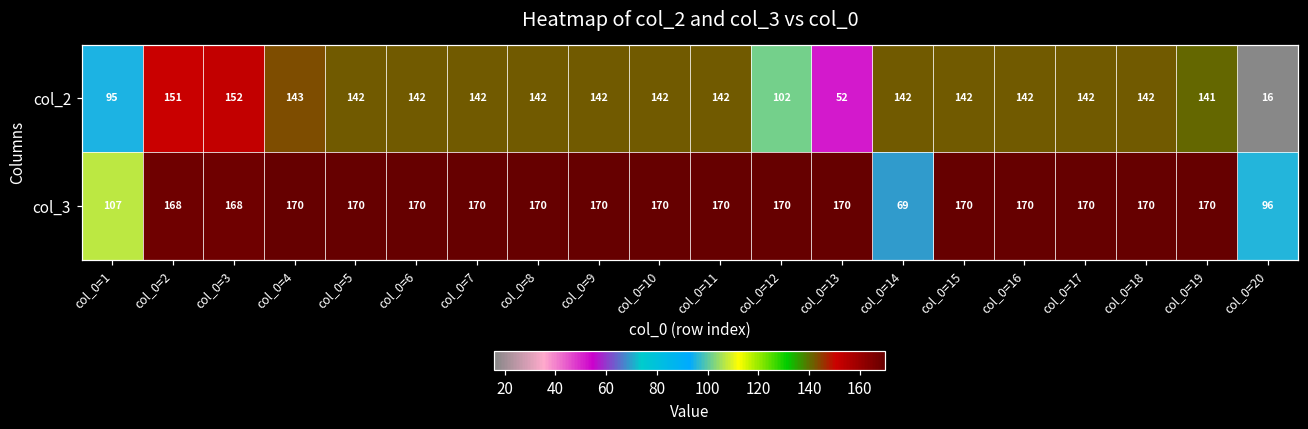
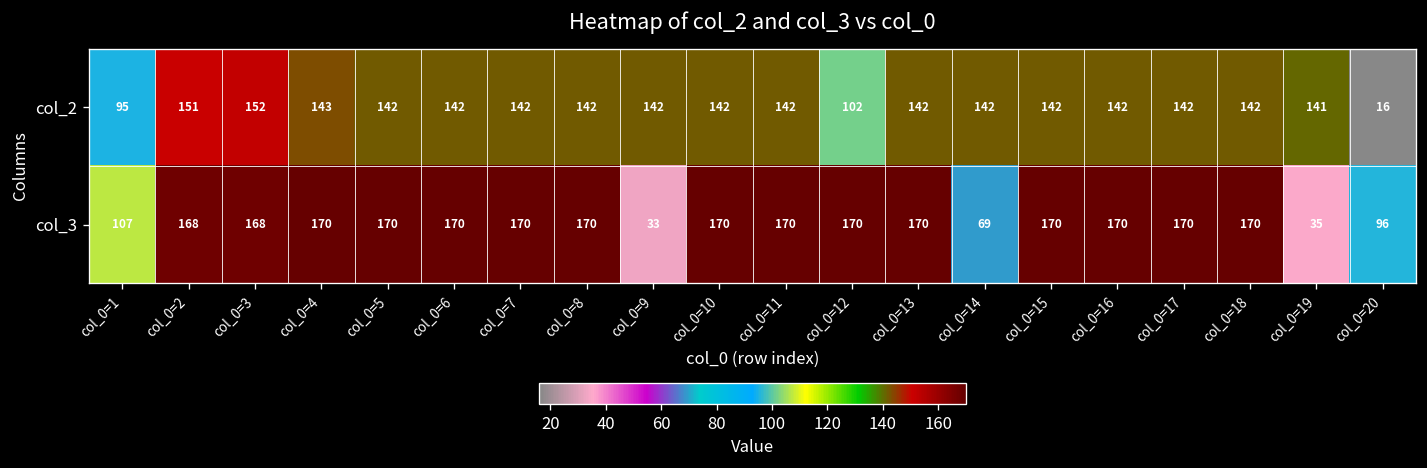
col_2, col_0=13: 52 -> 142
col_3, col_0=9: 170 -> 33
col_3, col_0=19: 170 -> 35
